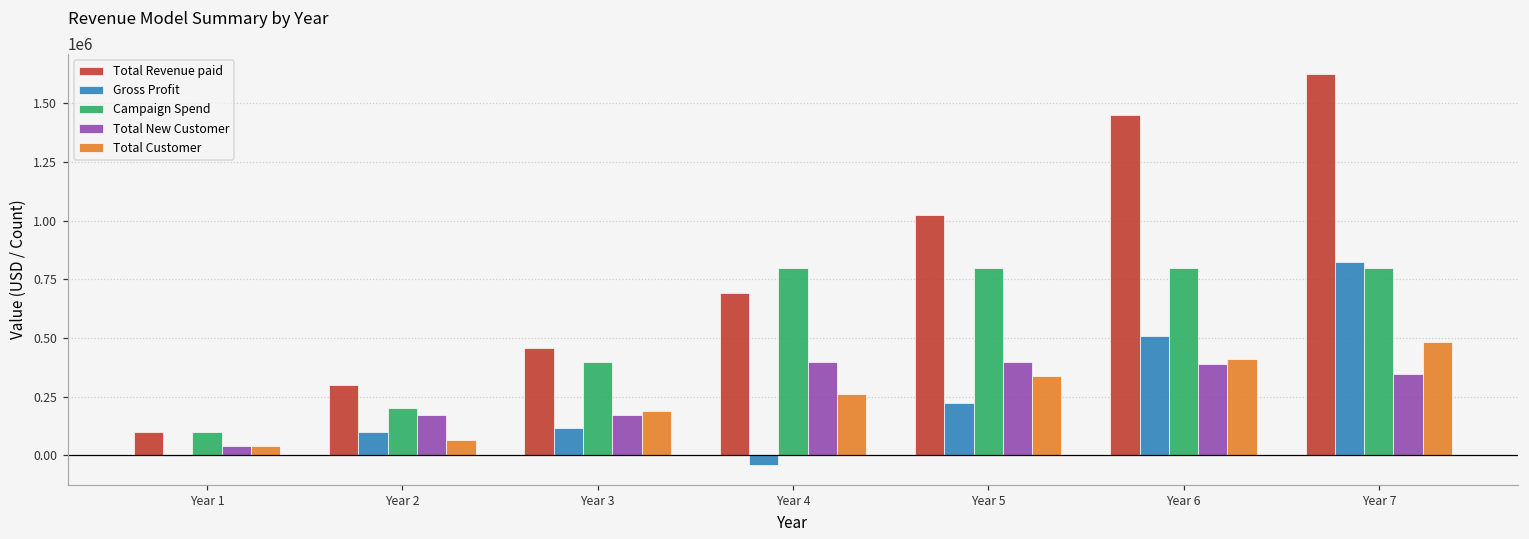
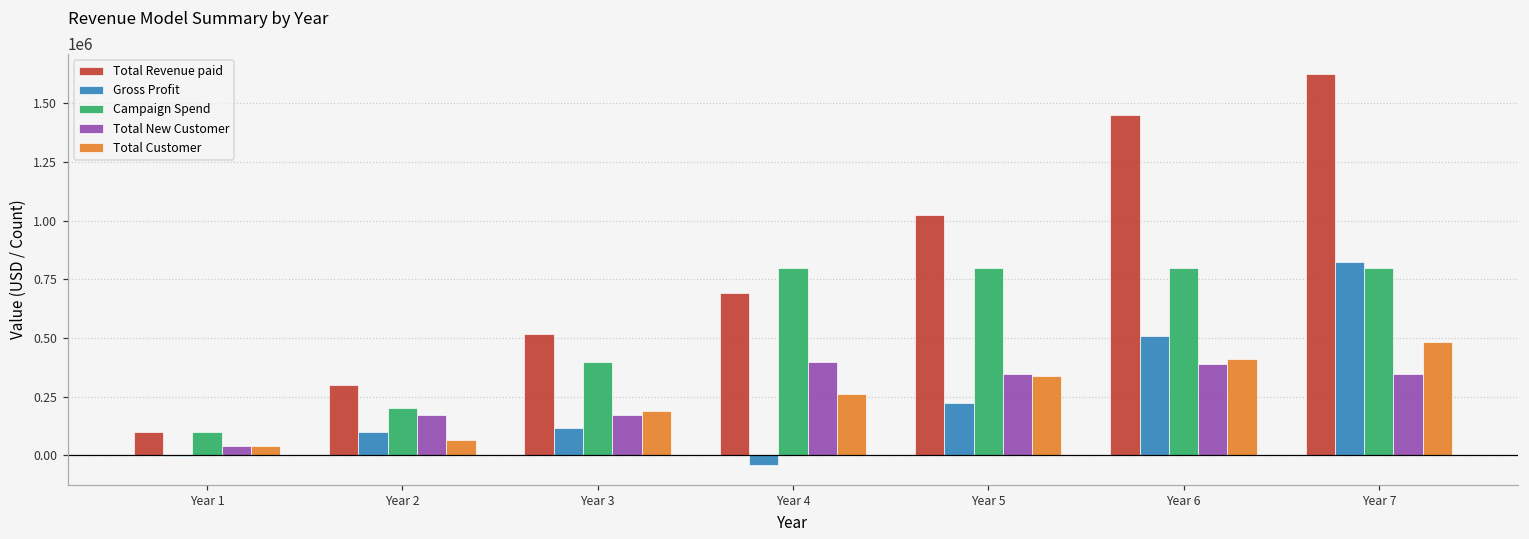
Total Revenue paid, Year 3: 460000 -> 520000
Total New Customer, Year 5: 400000 -> 350000
